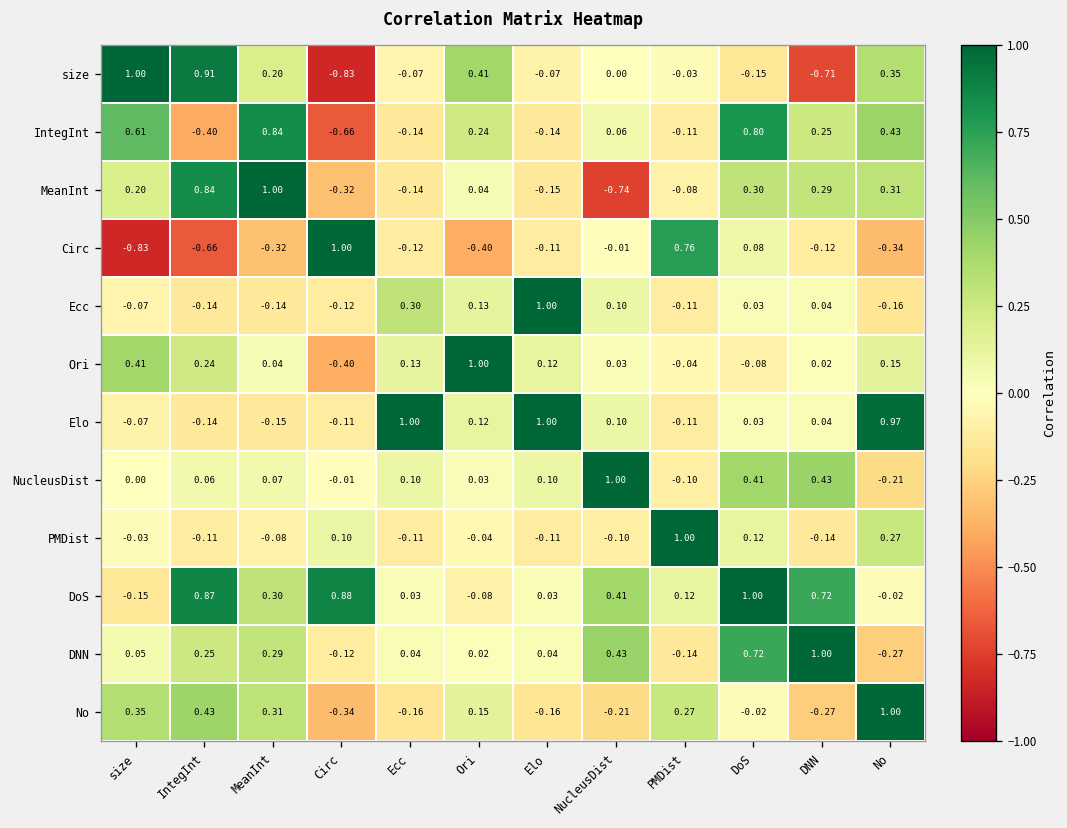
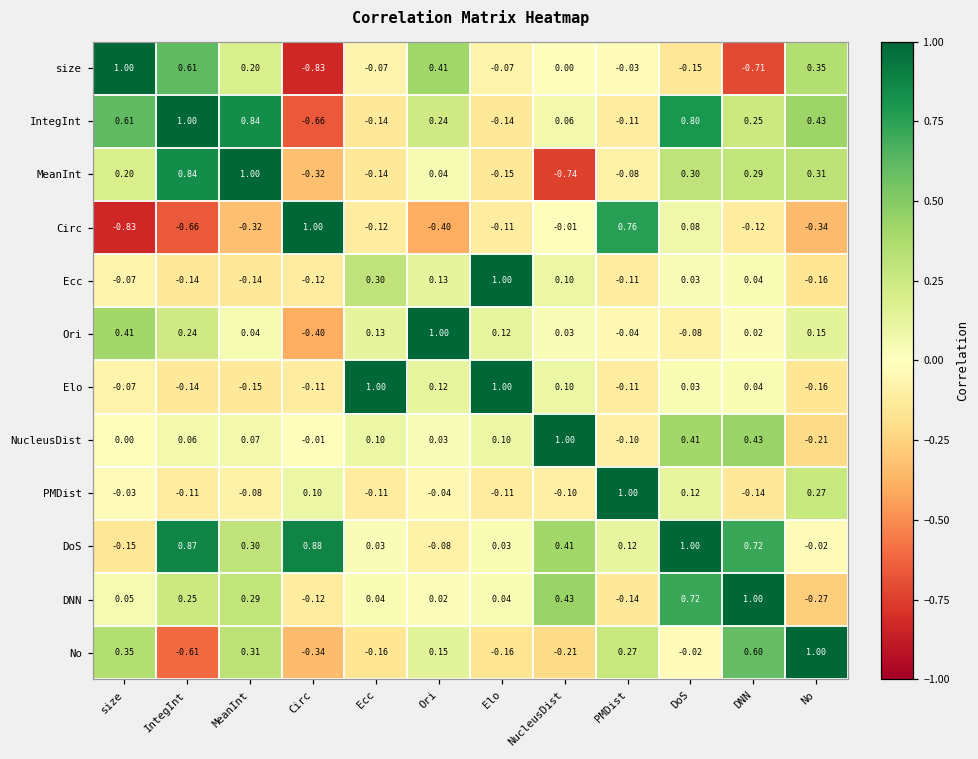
size, IntegInt: 0.91 -> 0.61
IntegInt, IntegInt: -0.40 -> 1.00
Elo, No: 0.97 -> -0.16
No, IntegInt: 0.43 -> -0.61
No, DNN: -0.27 -> 0.60
